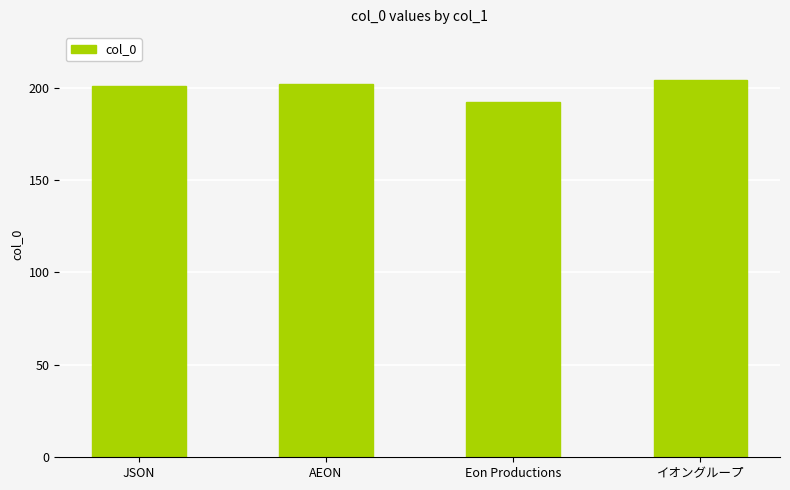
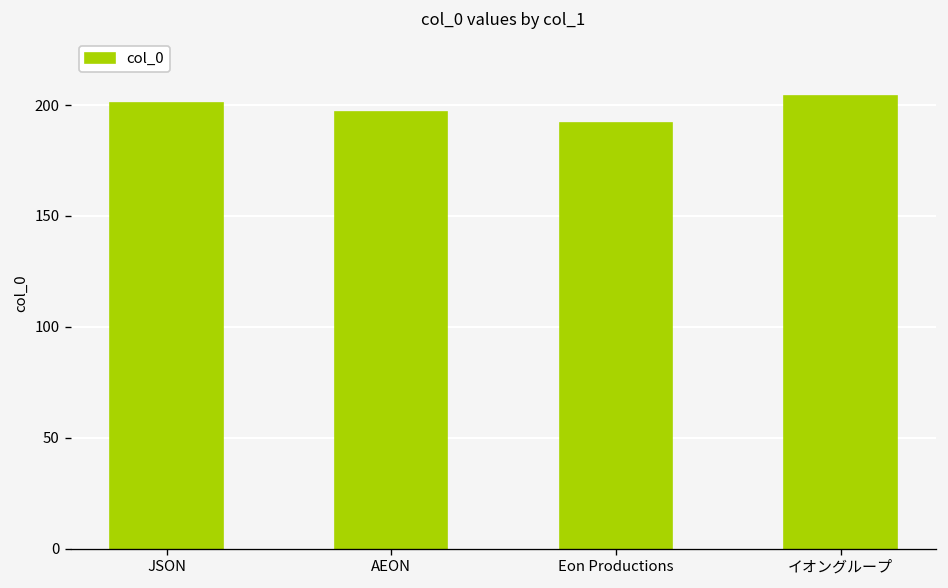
AEON: 202 -> 197
